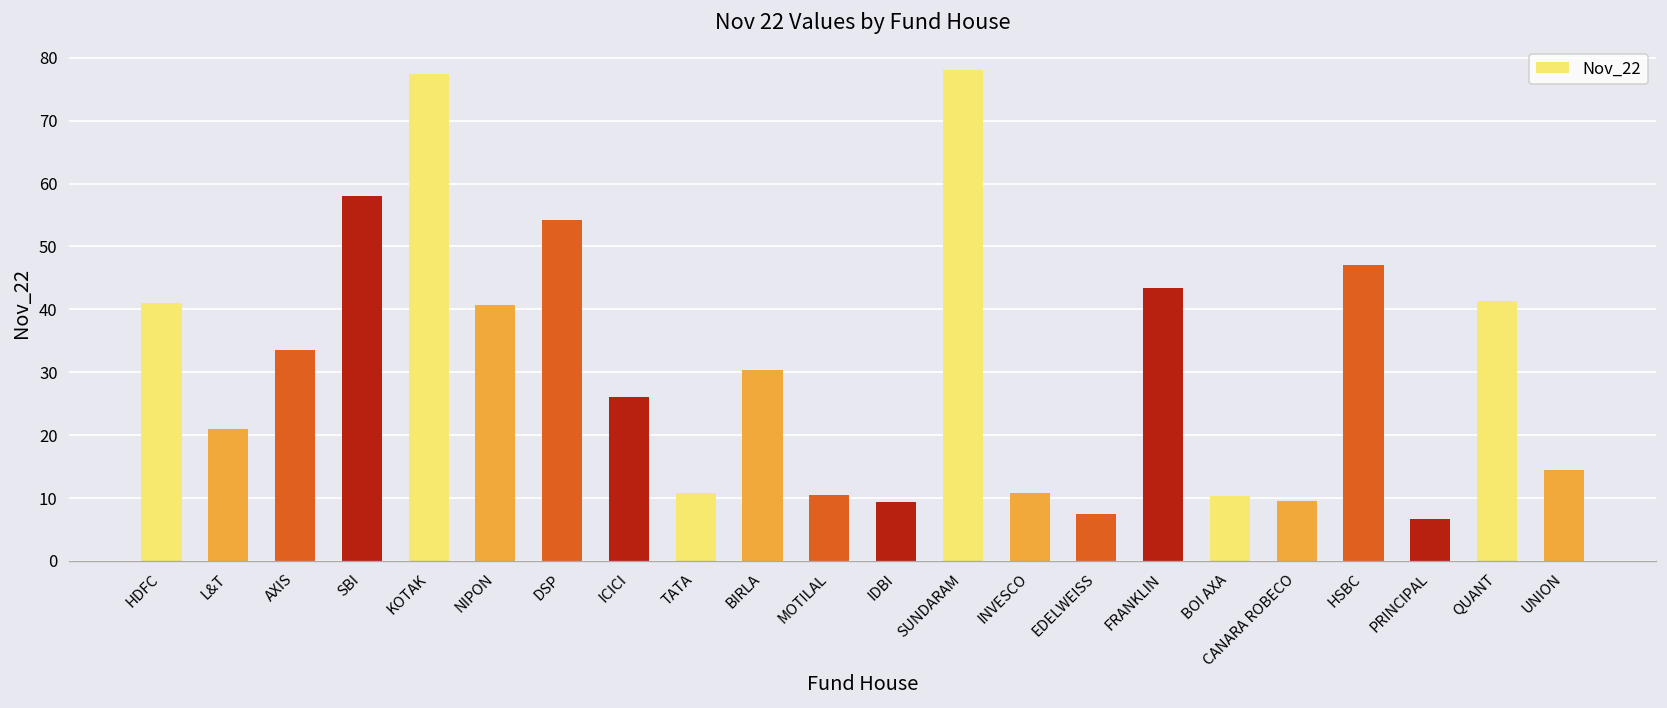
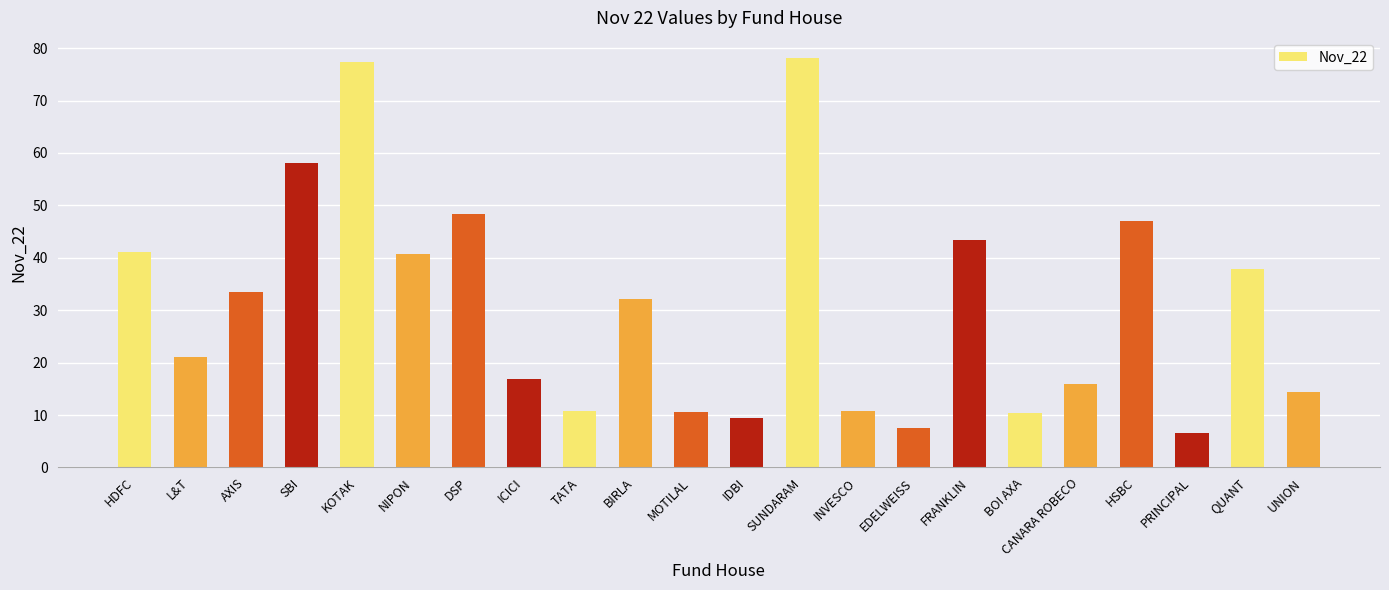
DSP: 54 -> 48
ICICI: 26 -> 17
BIRLA: 30 -> 32
CANARA ROBECO: 10 -> 16
QUANT: 41 -> 38
